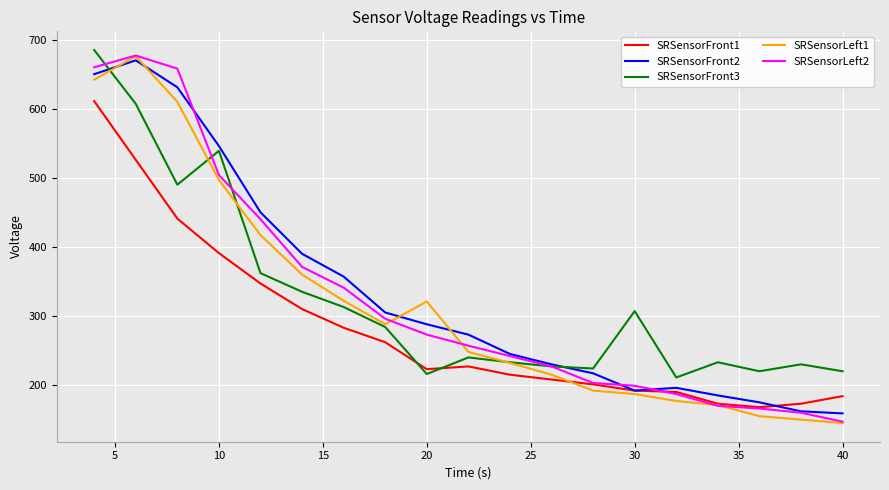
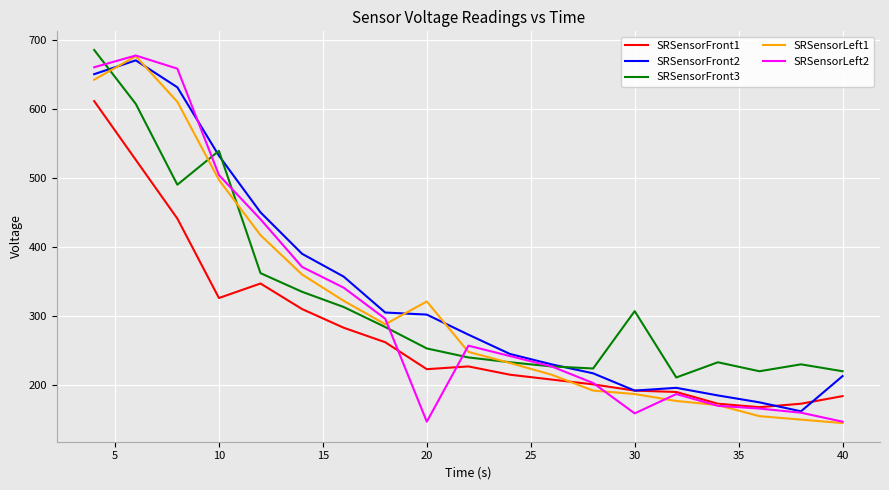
SRSensorFront1, 10: 390 -> 330
SRSensorFront2, 10: 550 -> 530
SRSensorFront2, 20: 290 -> 300
SRSensorFront3, 20: 220 -> 250
SRSensorLeft2, 20: 270 -> 150
SRSensorLeft2, 30: 200 -> 160
SRSensorFront2, 40: 160 -> 210
